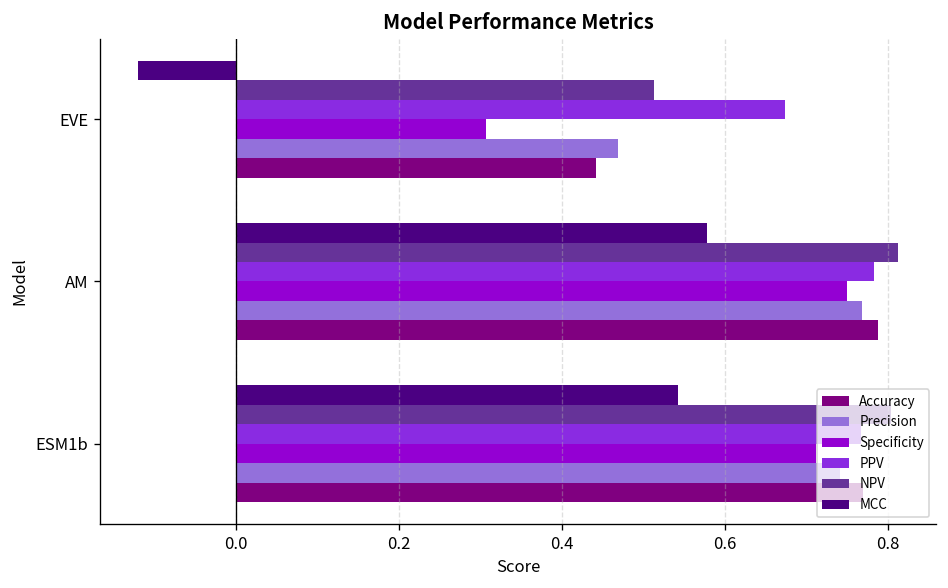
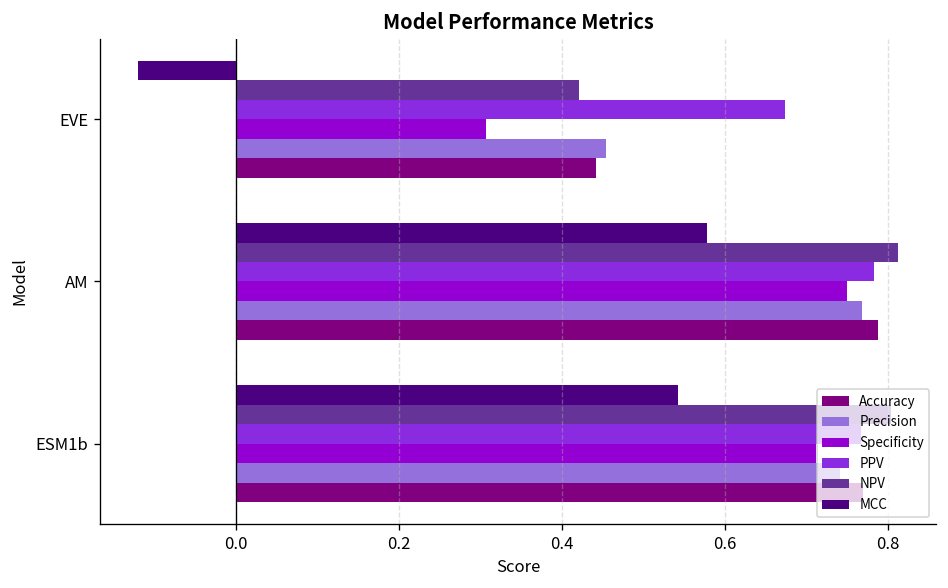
NPV, EVE: 0.51 -> 0.42
Precision, EVE: 0.47 -> 0.45
